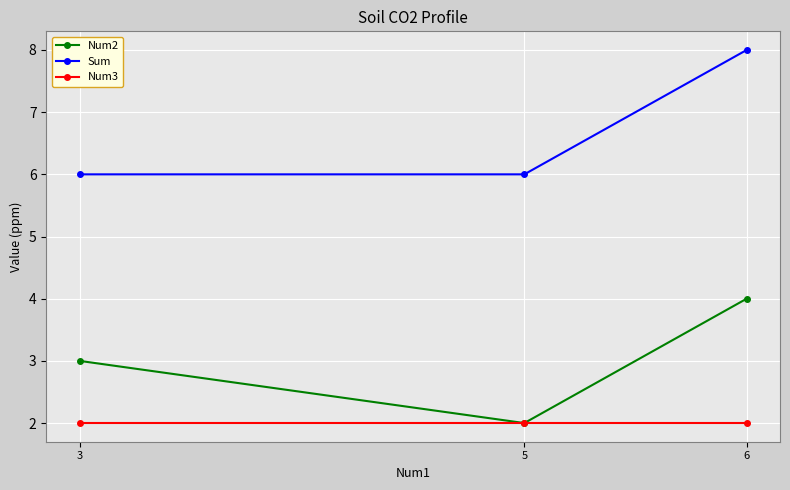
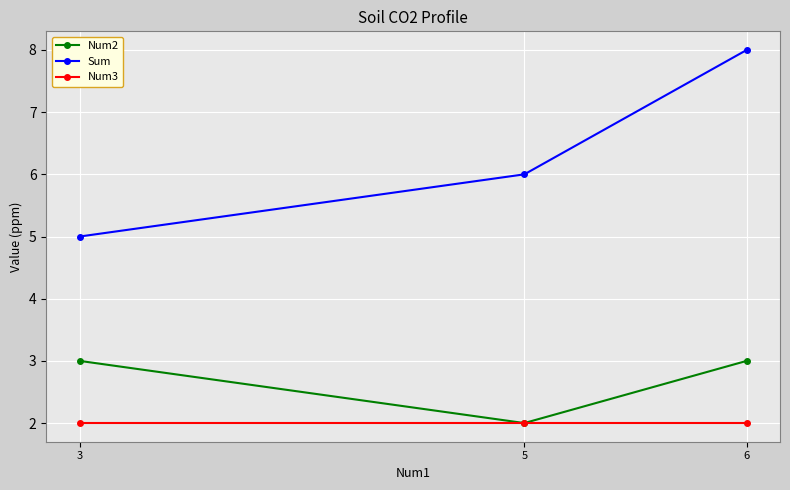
Sum, 3: 6 -> 5
Num2, 6: 4 -> 3
